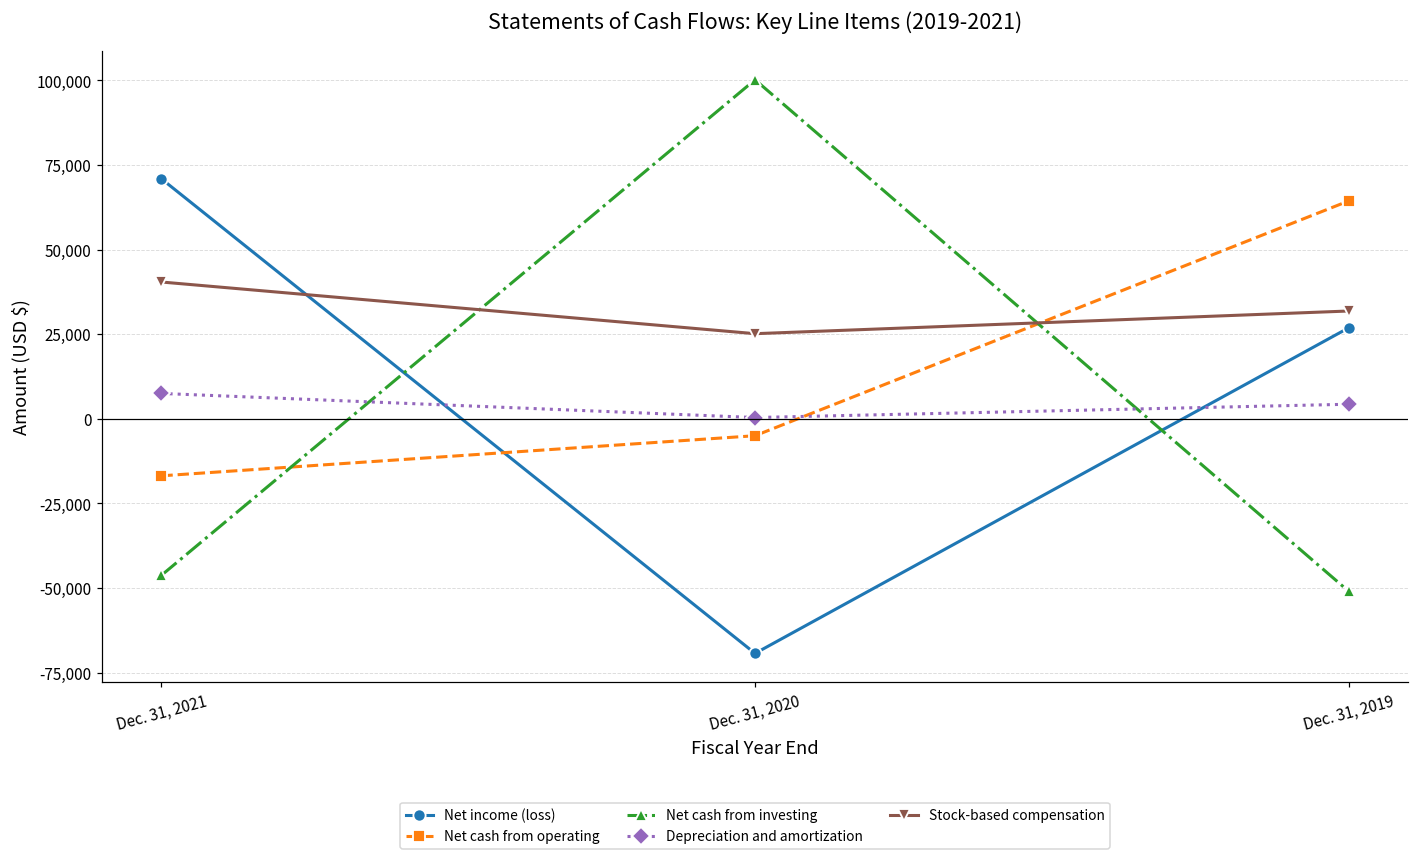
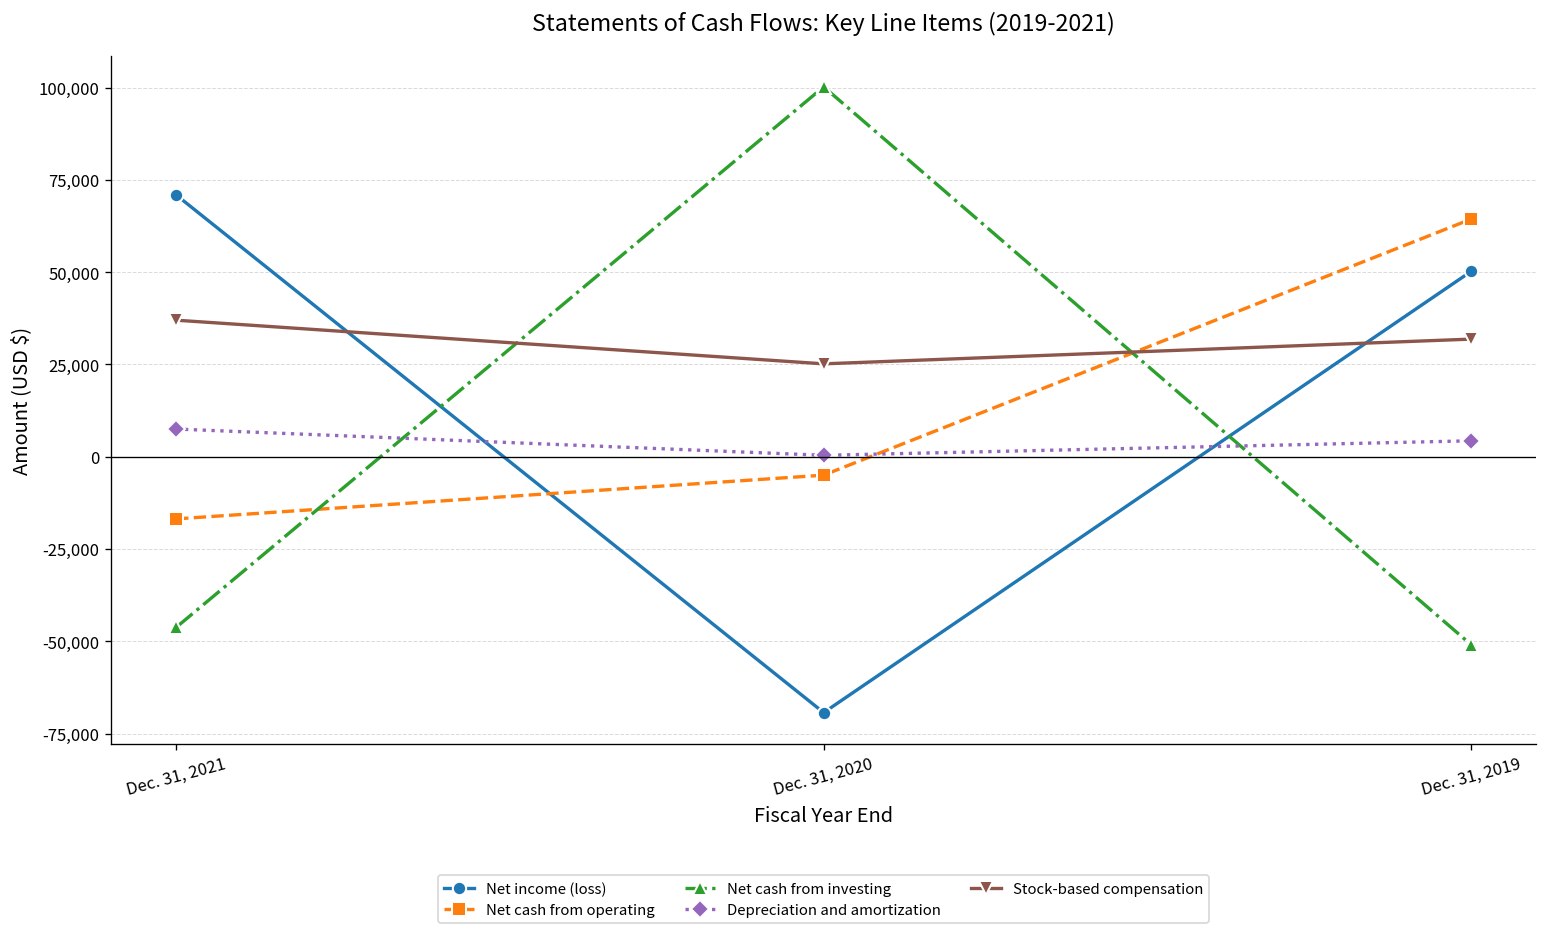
Stock-based compensation, Dec. 31, 2021: 40,000 -> 37,000
Net income (loss), Dec. 31, 2019: 27,000 -> 50,000
